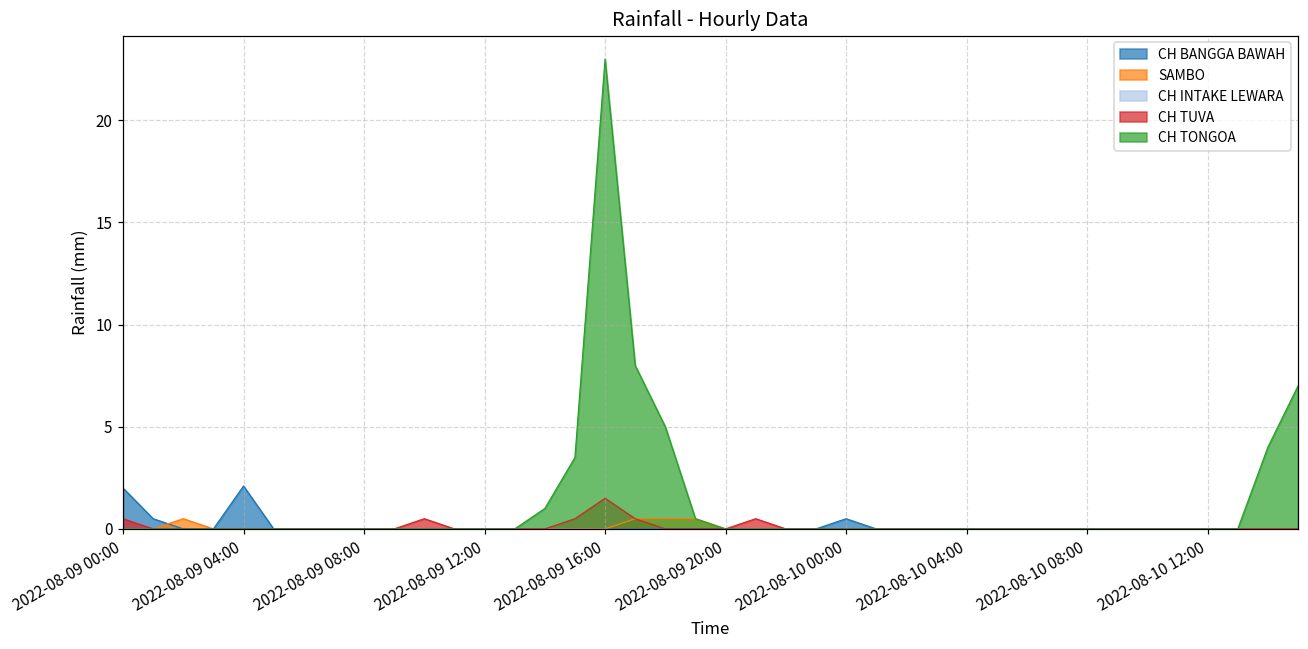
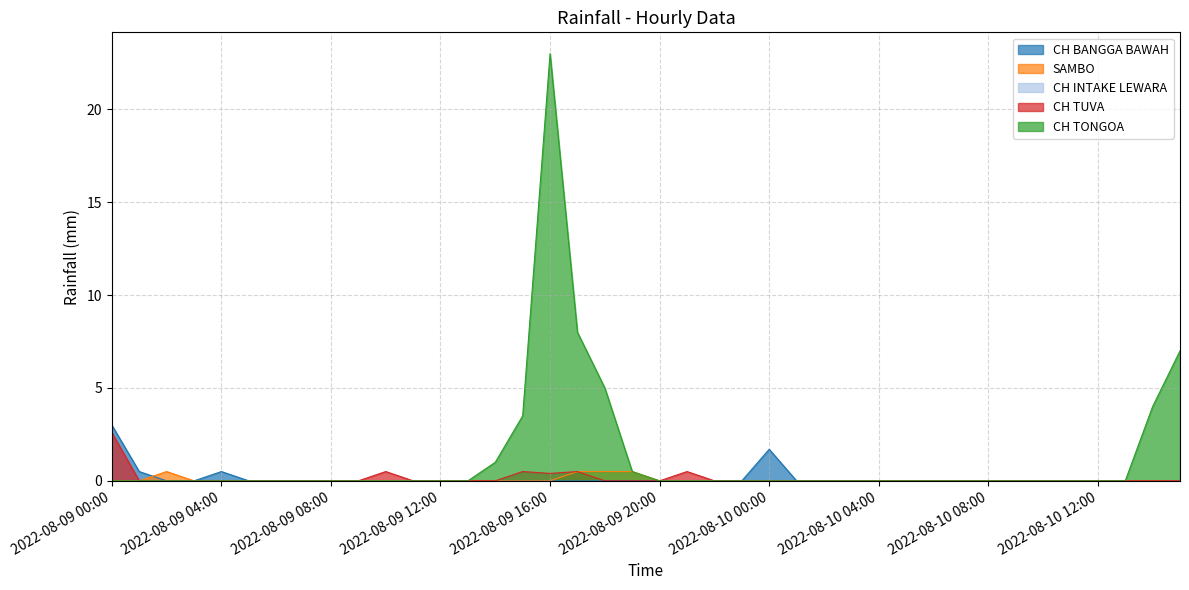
CH BANGGA BAWAH, 2022-08-09 00:00: 2 -> 3
CH TUVA, 2022-08-09 00:00: 0.5 -> 2.6
CH BANGGA BAWAH, 2022-08-09 04:00: 2.1 -> 0.5
CH TUVA, 2022-08-09 16:00: 1.5 -> 0.4
CH BANGGA BAWAH, 2022-08-10 00:00: 0.5 -> 1.7
